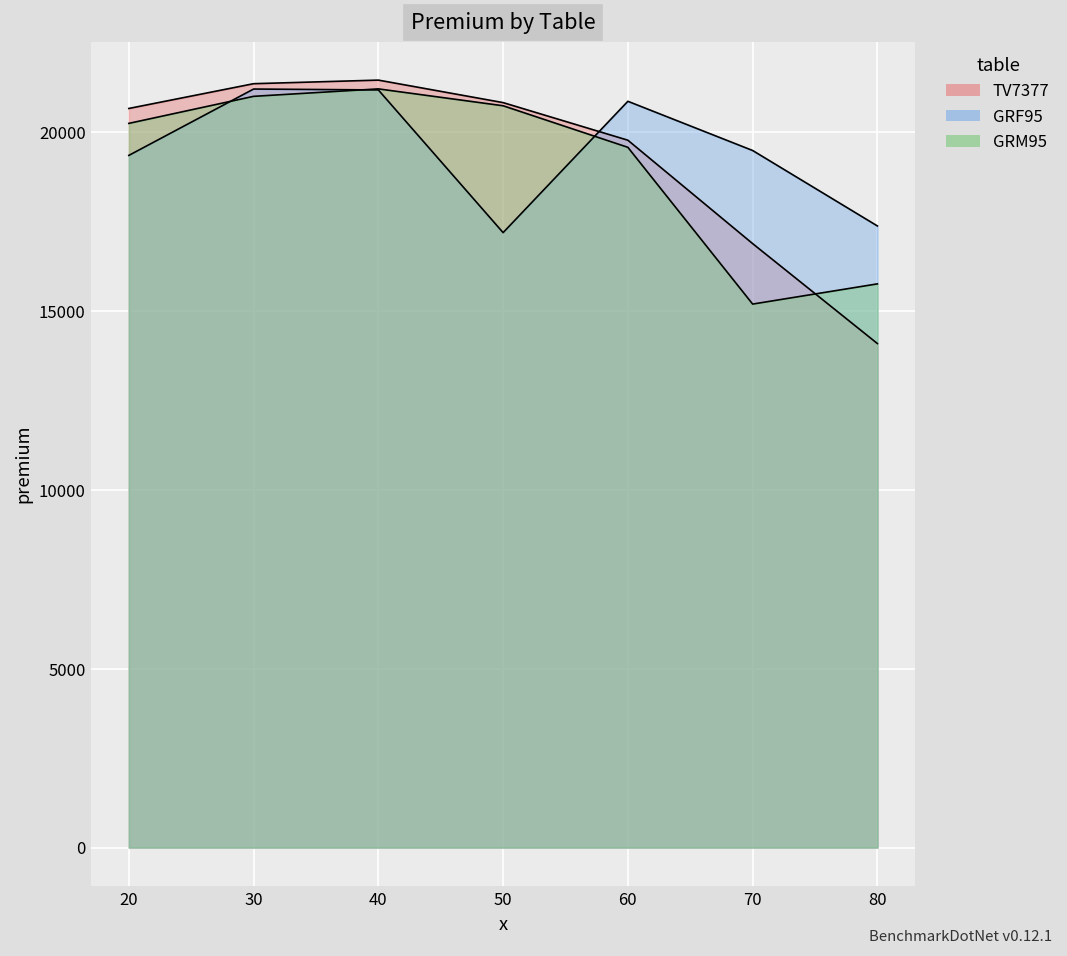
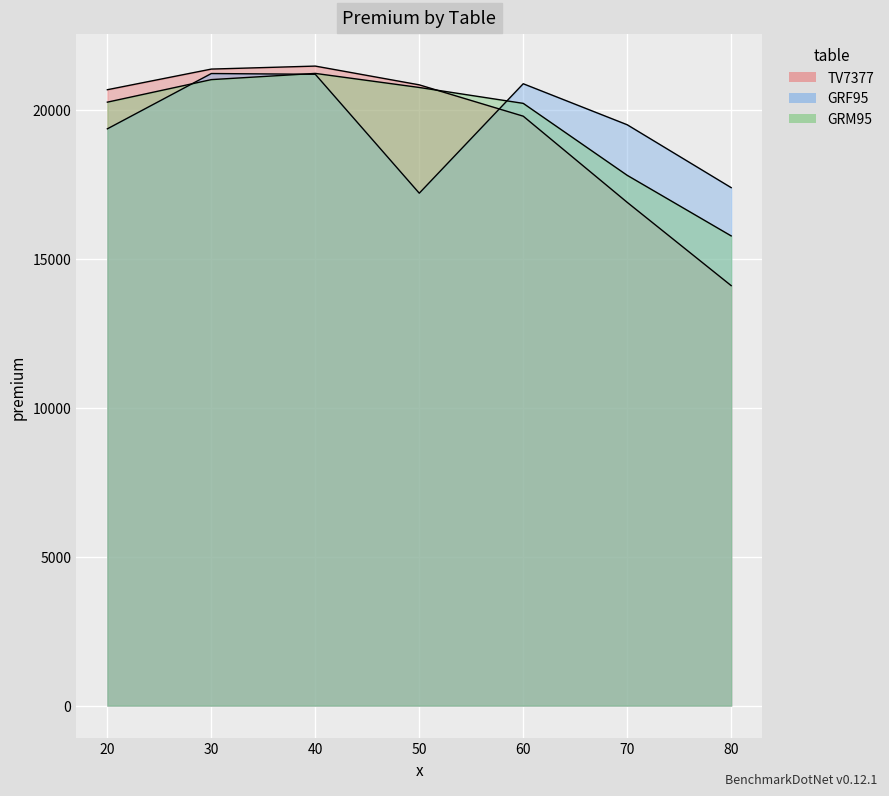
GRM95, 60: 19600 -> 20200
GRM95, 70: 15200 -> 17800
